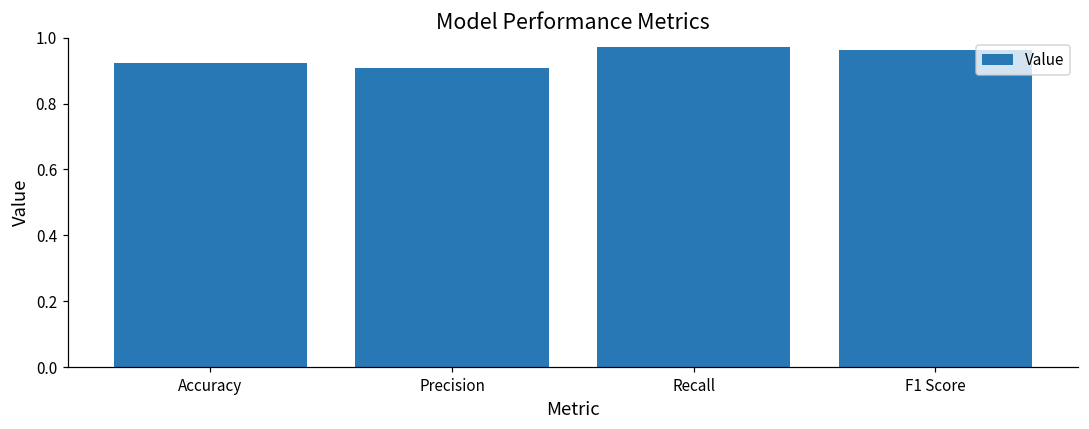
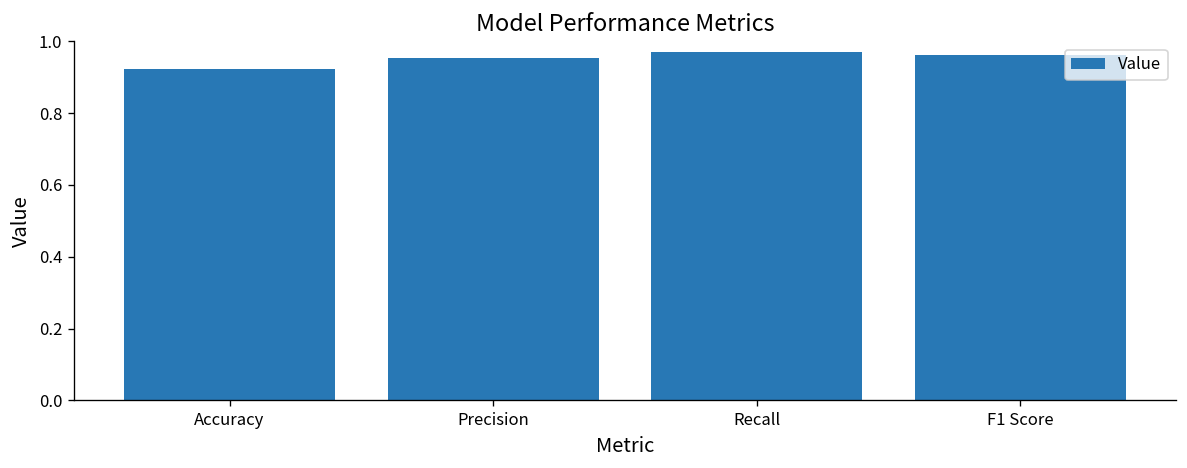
Precision: 0.91 -> 0.95
